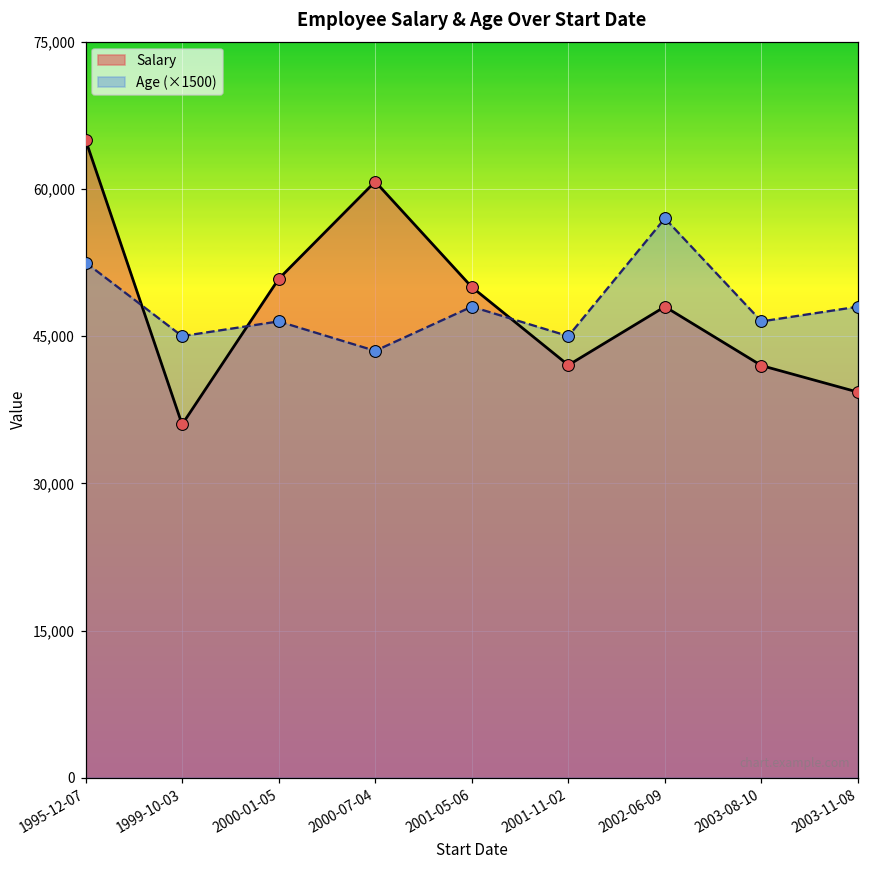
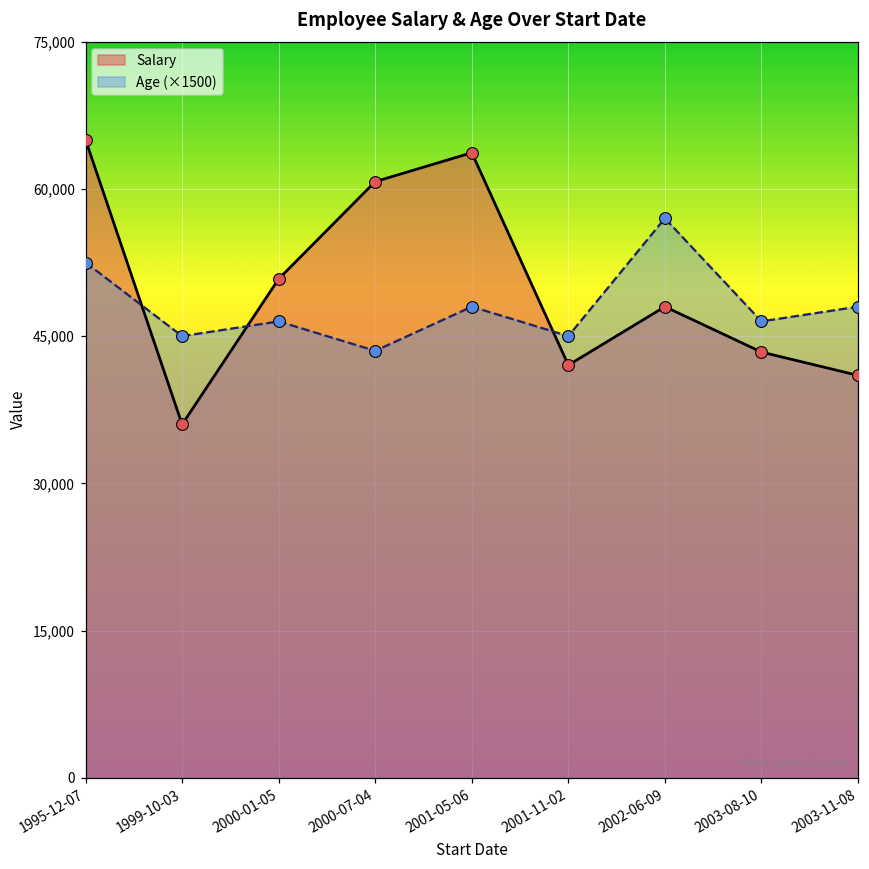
Salary, 2001-05-06: 50,000 -> 64,000
Salary, 2003-08-10: 42,000 -> 43,000
Salary, 2003-11-08: 39,000 -> 41,000
